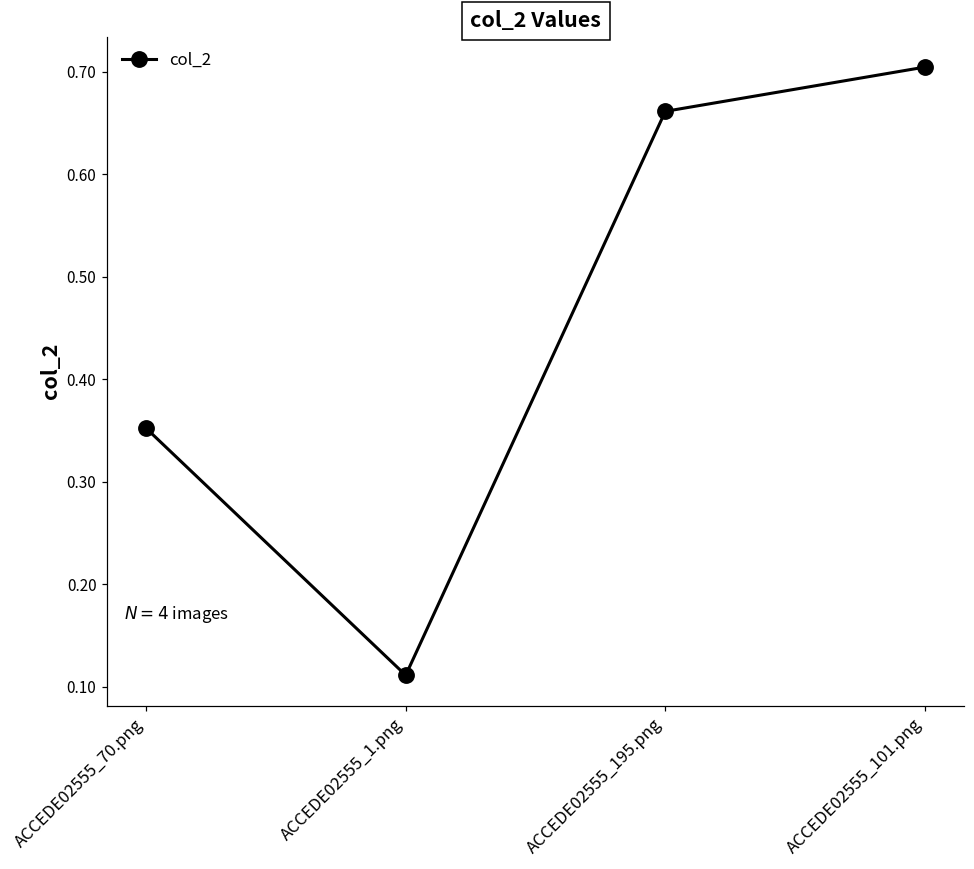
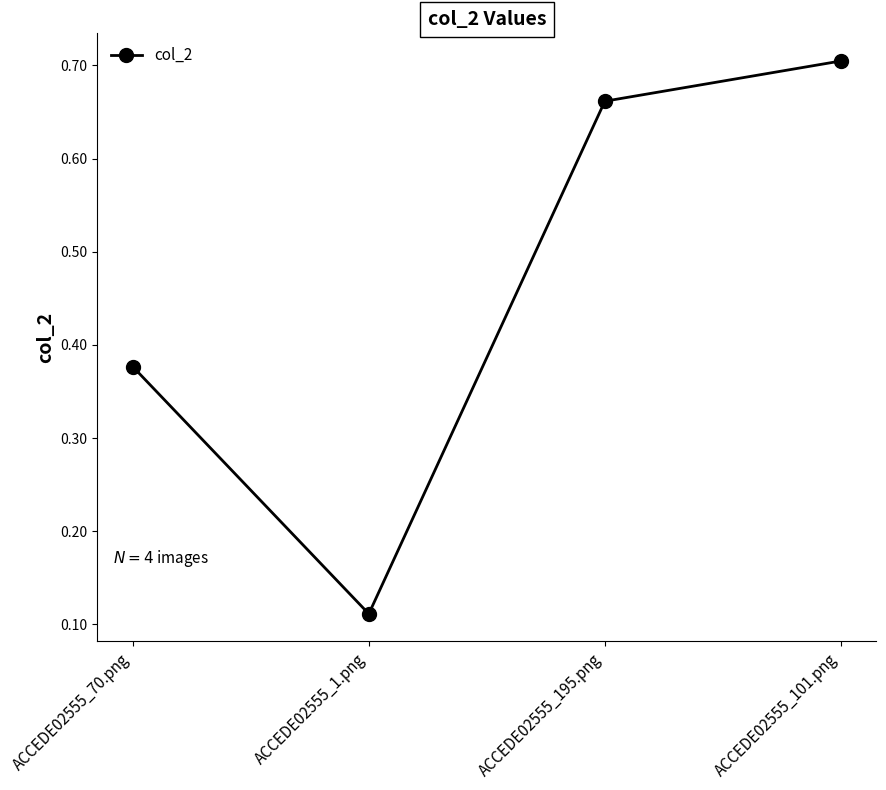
ACCEDE02555_70.png: 0.35 -> 0.38
